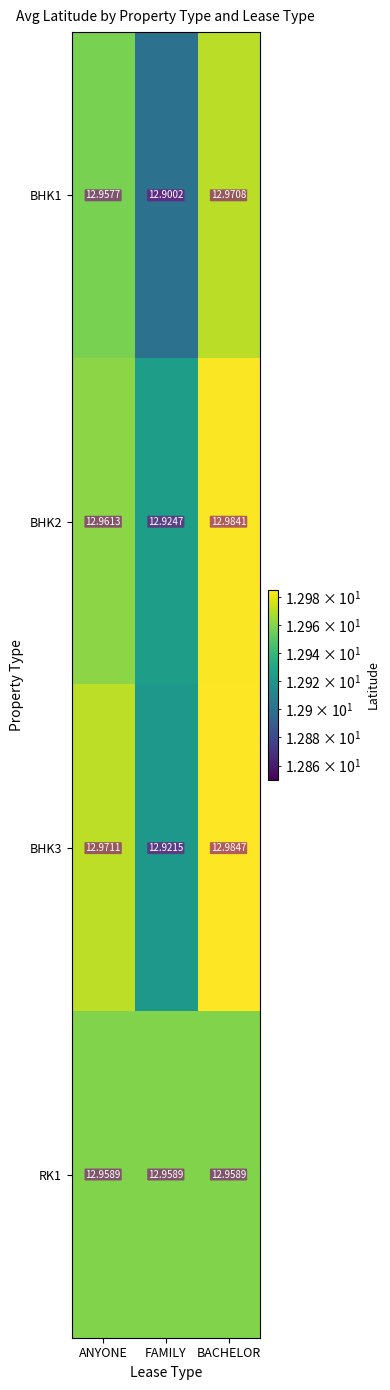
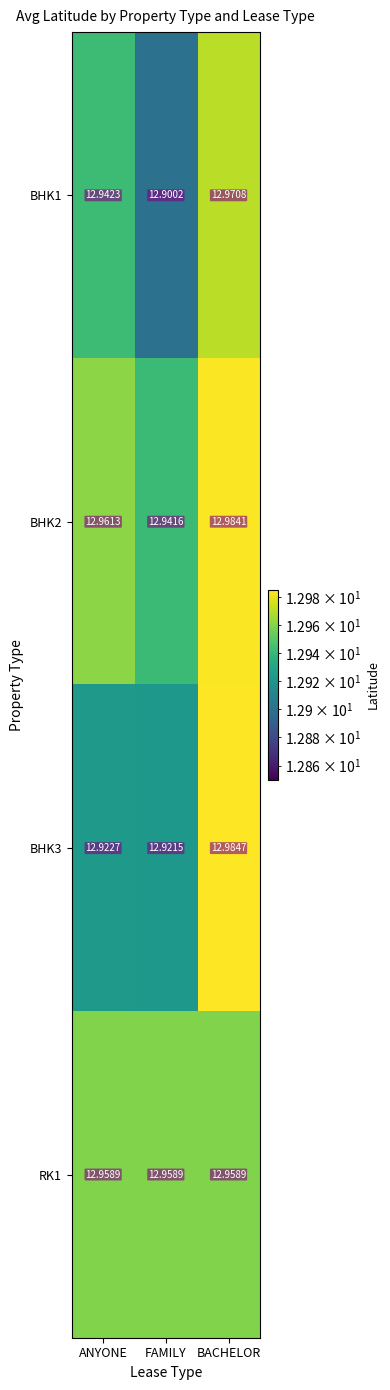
BHK1, ANYONE: 12.9577 -> 12.9423
BHK2, FAMILY: 12.9247 -> 12.9416
BHK3, ANYONE: 12.9711 -> 12.9227
